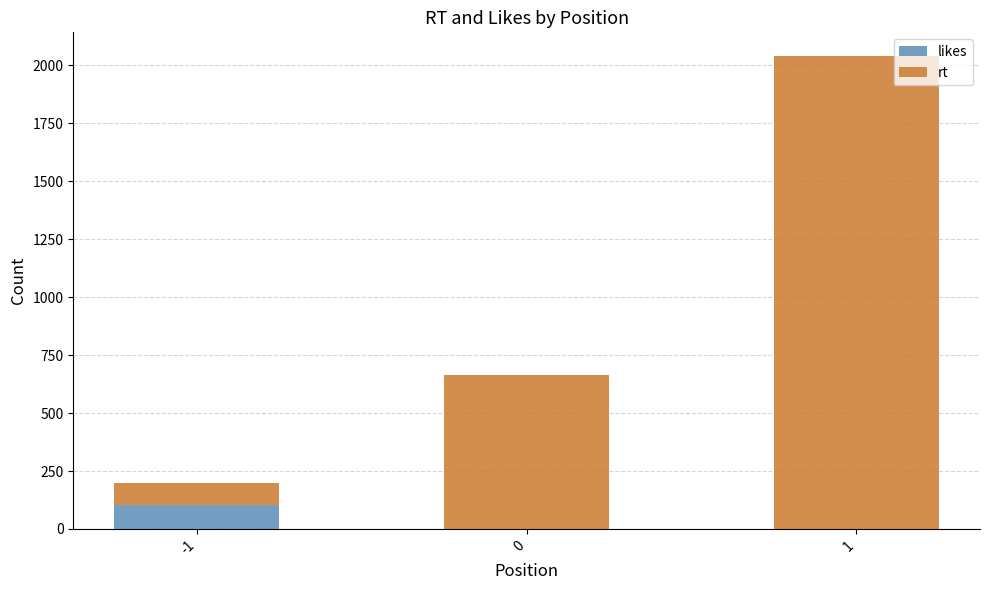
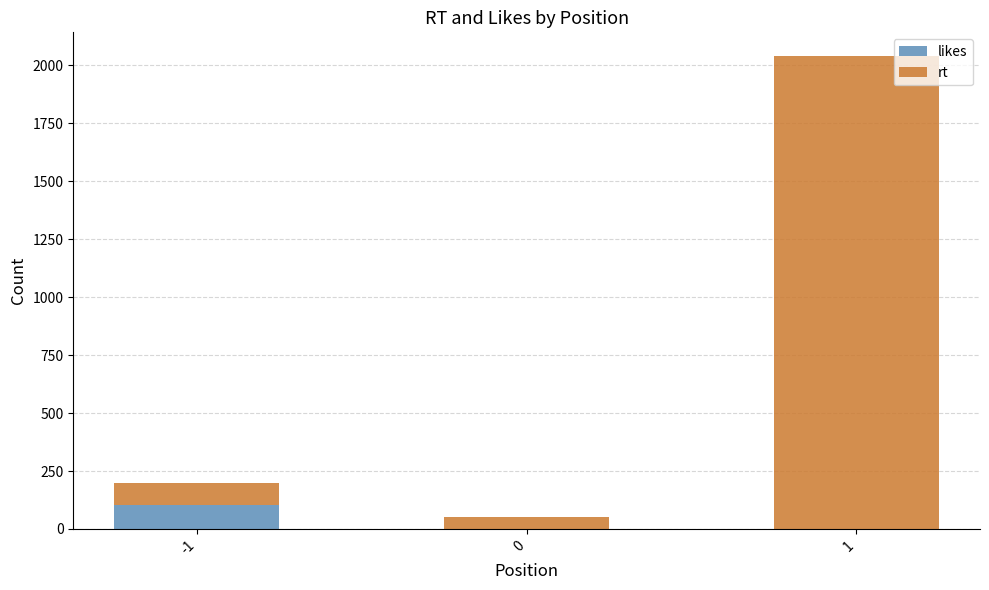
rt, 0: 660 -> 50
